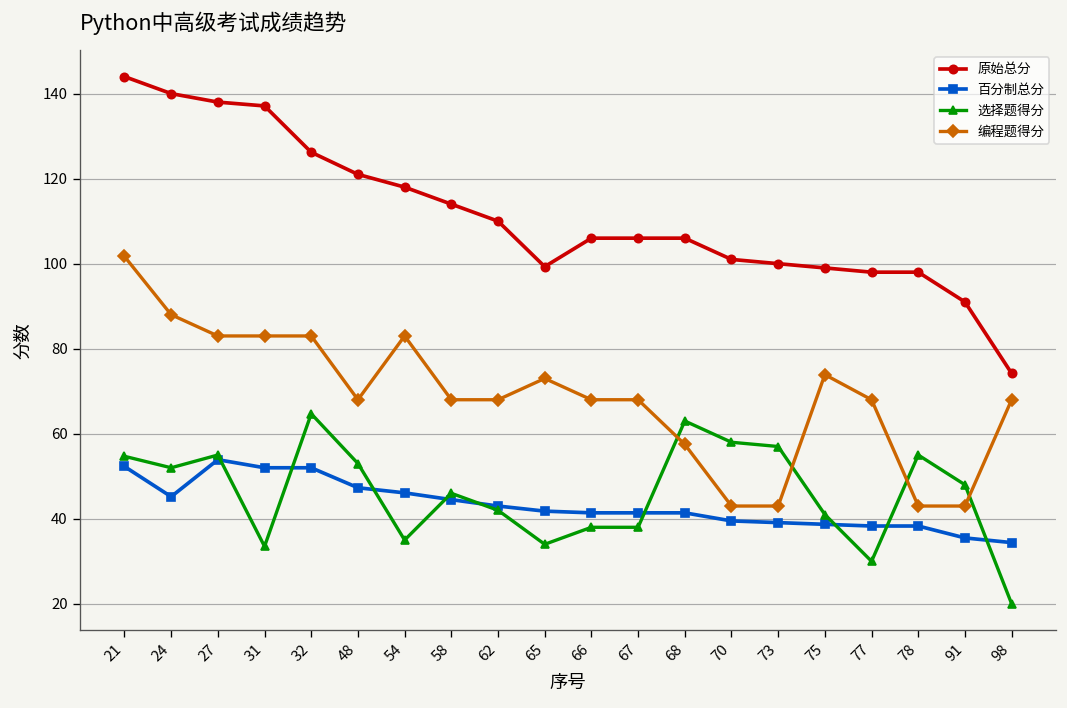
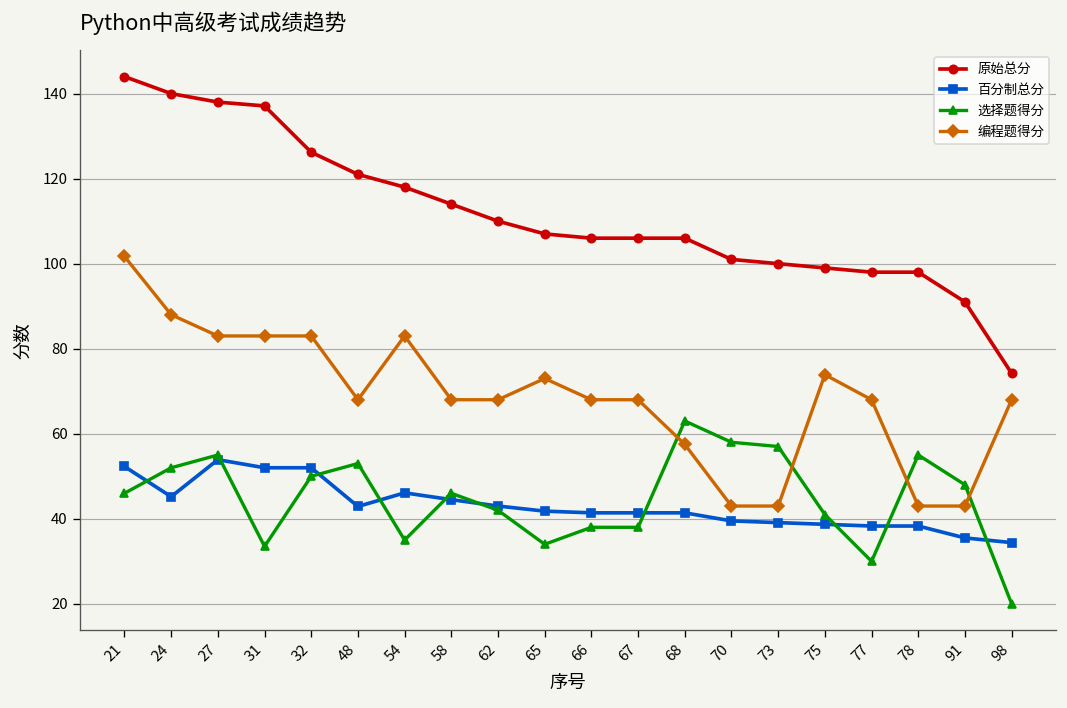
选择题得分, 21: 55 -> 46
选择题得分, 32: 65 -> 50
百分制总分, 48: 47 -> 43
原始总分, 65: 99 -> 107
